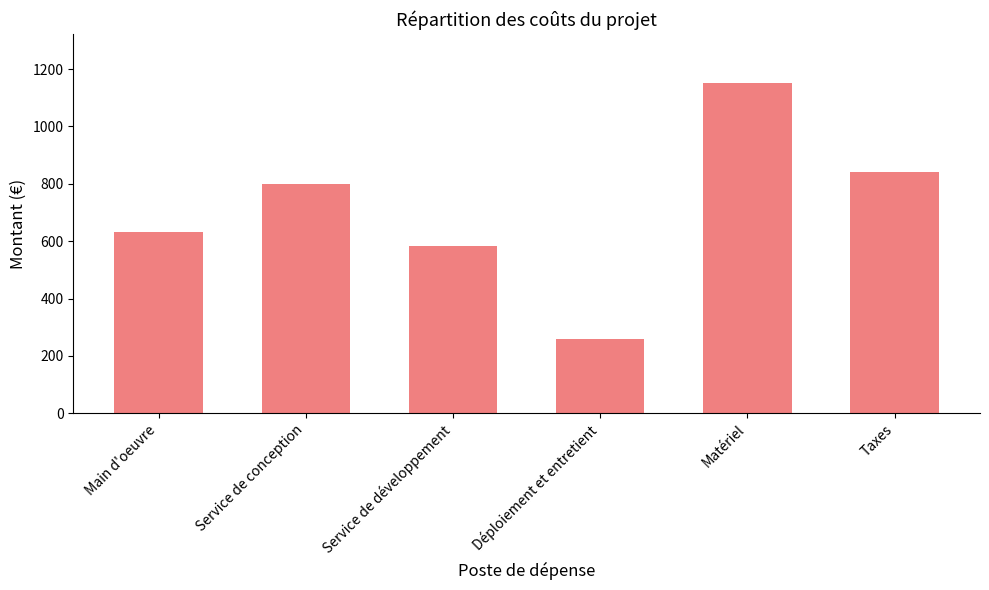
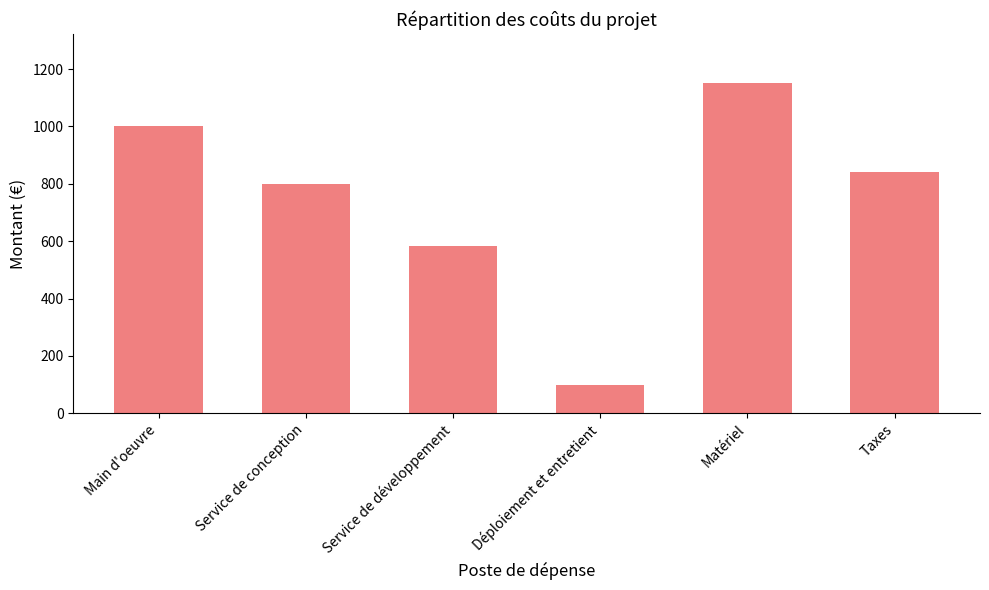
Main d'oeuvre: 630 -> 1000
Déploiement et entretient: 260 -> 100
